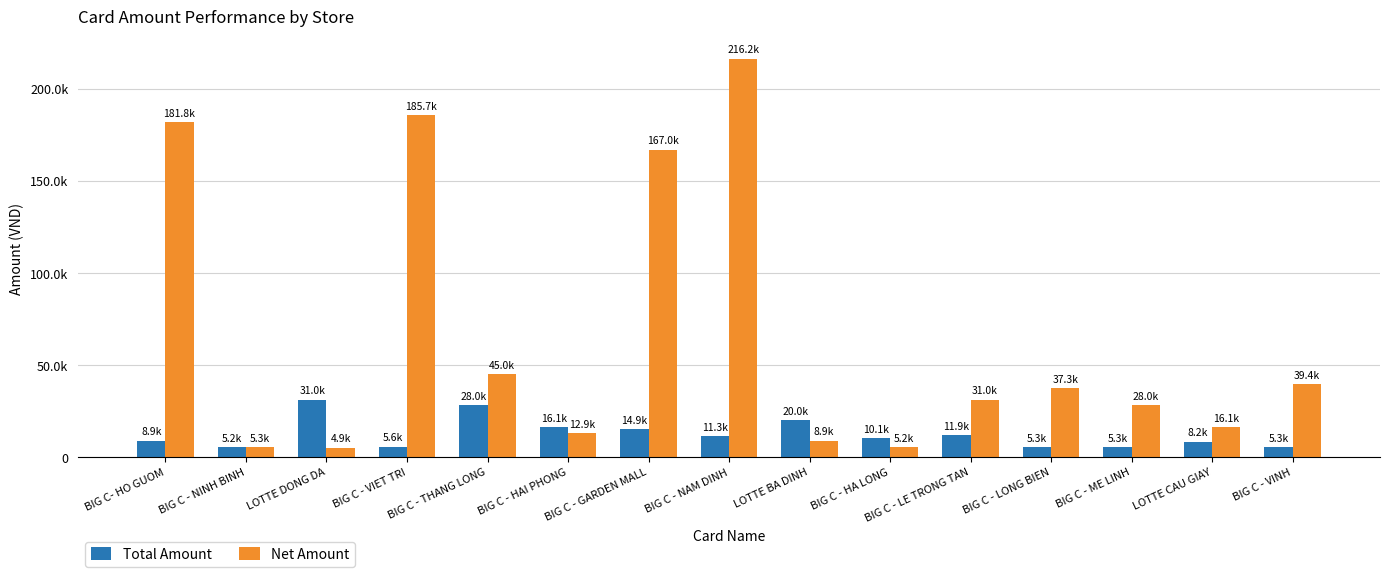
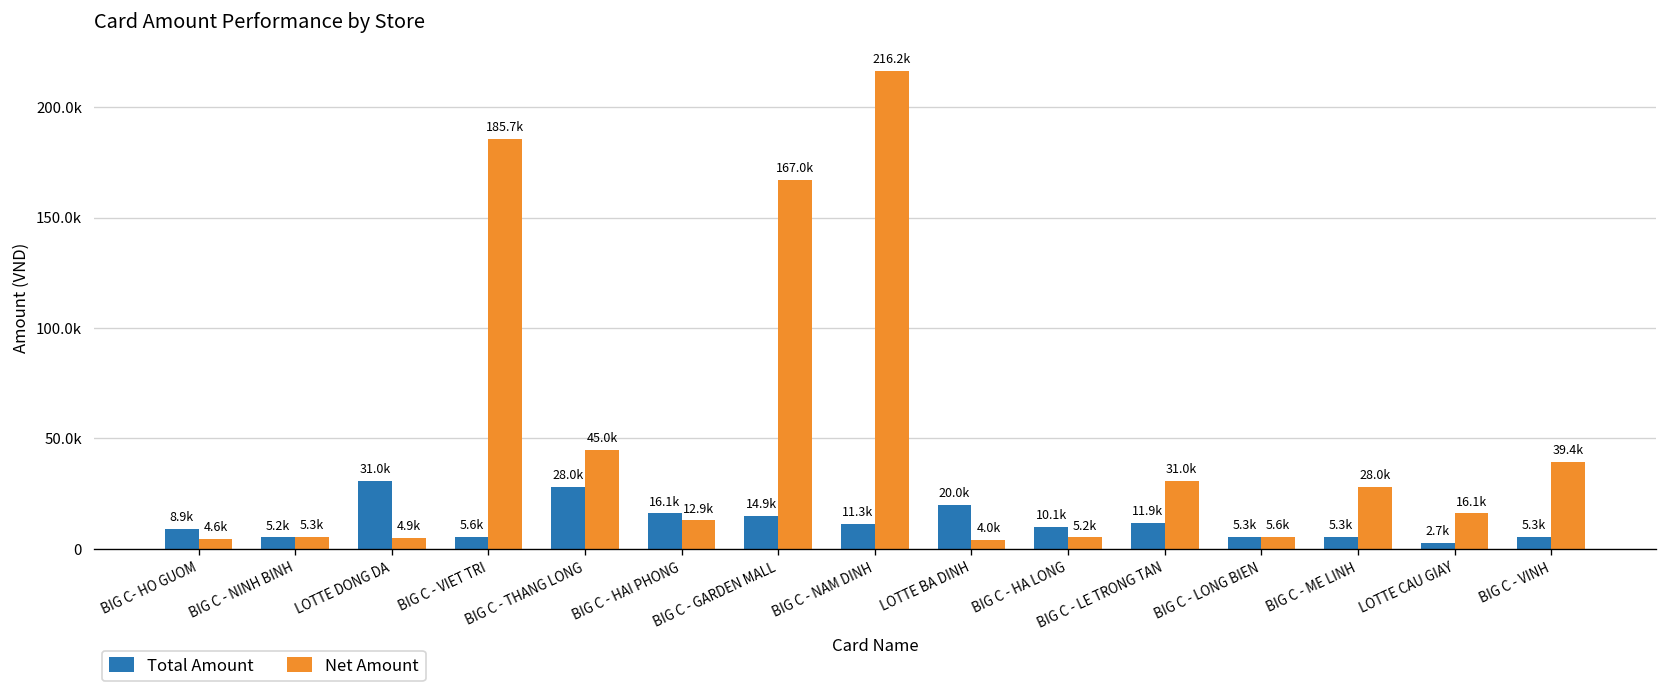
Net Amount, BIG C- HO GUOM: 181.8k -> 4.6k
Net Amount, LOTTE BA DINH: 8.9k -> 4.0k
Net Amount, BIG C - LONG BIEN: 37.3k -> 5.6k
Total Amount, LOTTE CAU GIAY: 8.2k -> 2.7k
